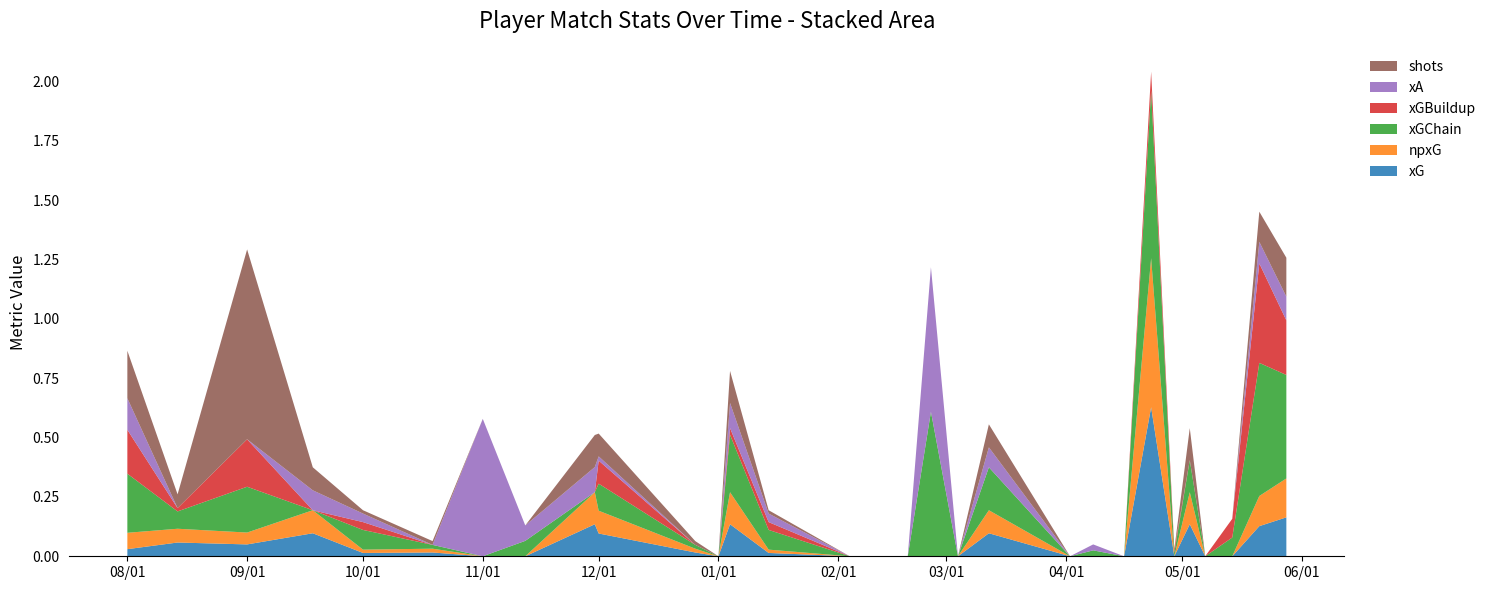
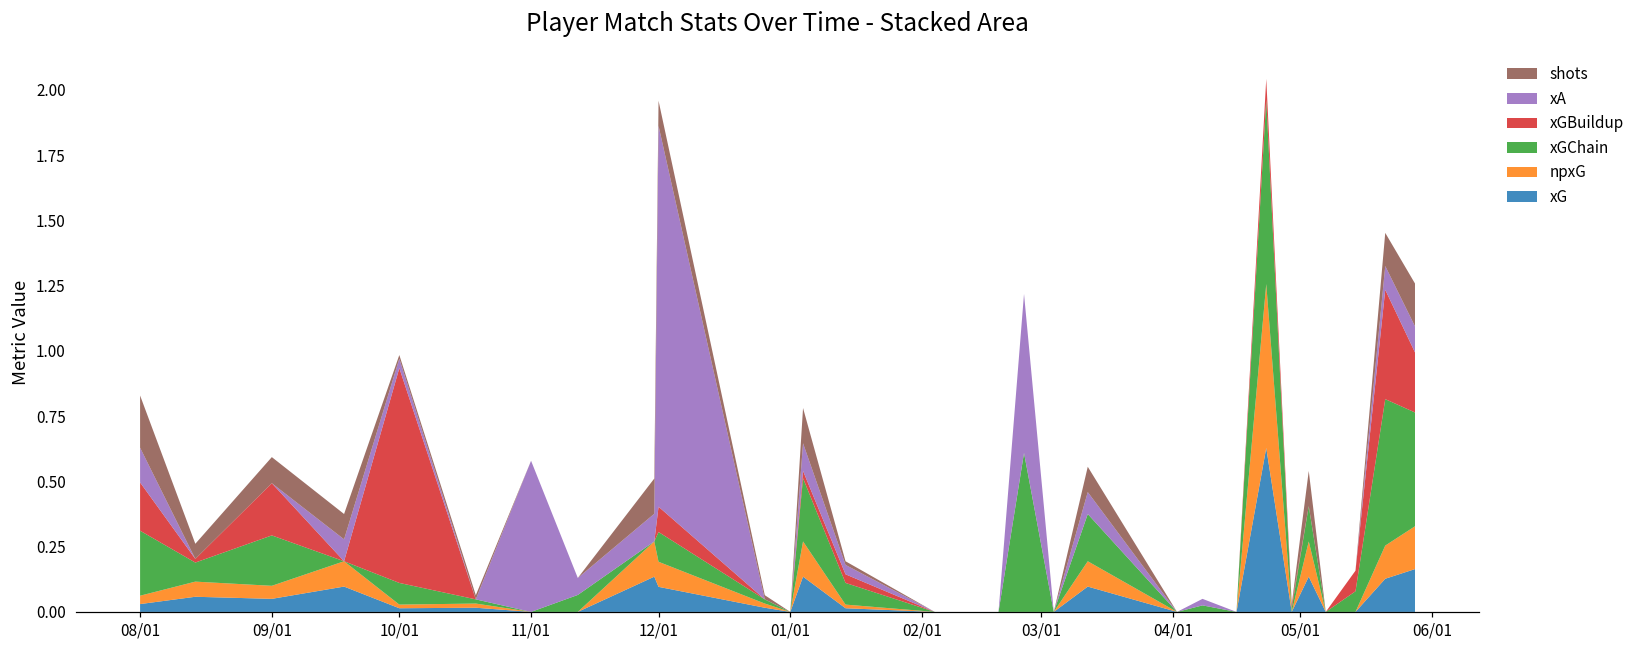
npxG, 08/01: 0.07 -> 0.03
shots, 09/01: 0.8 -> 0.1
xGBuildup, 10/01: 0.03 -> 0.82
xA, 12/01: 0.02 -> 1.46
